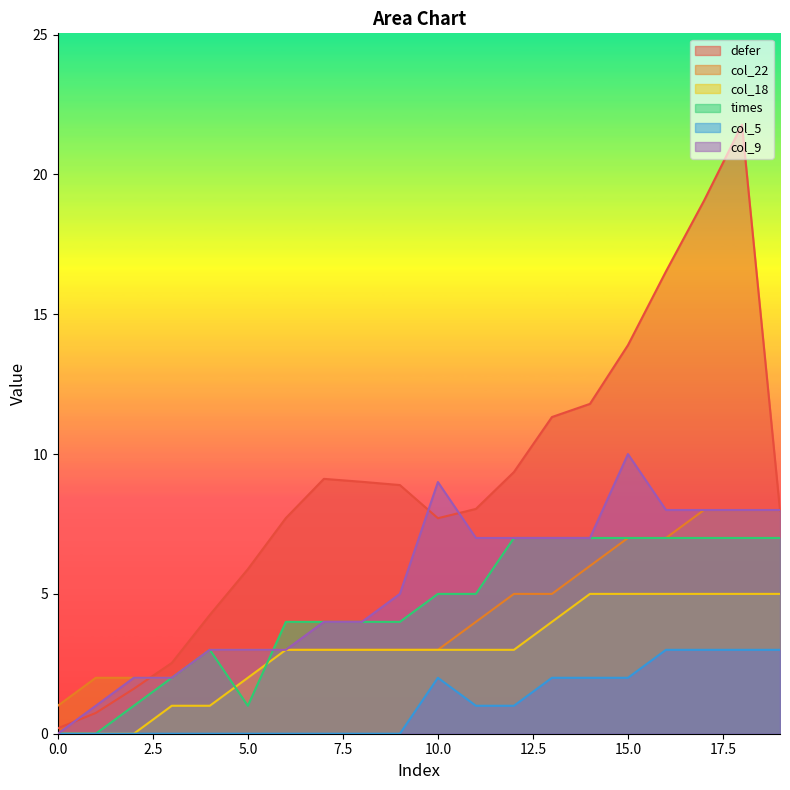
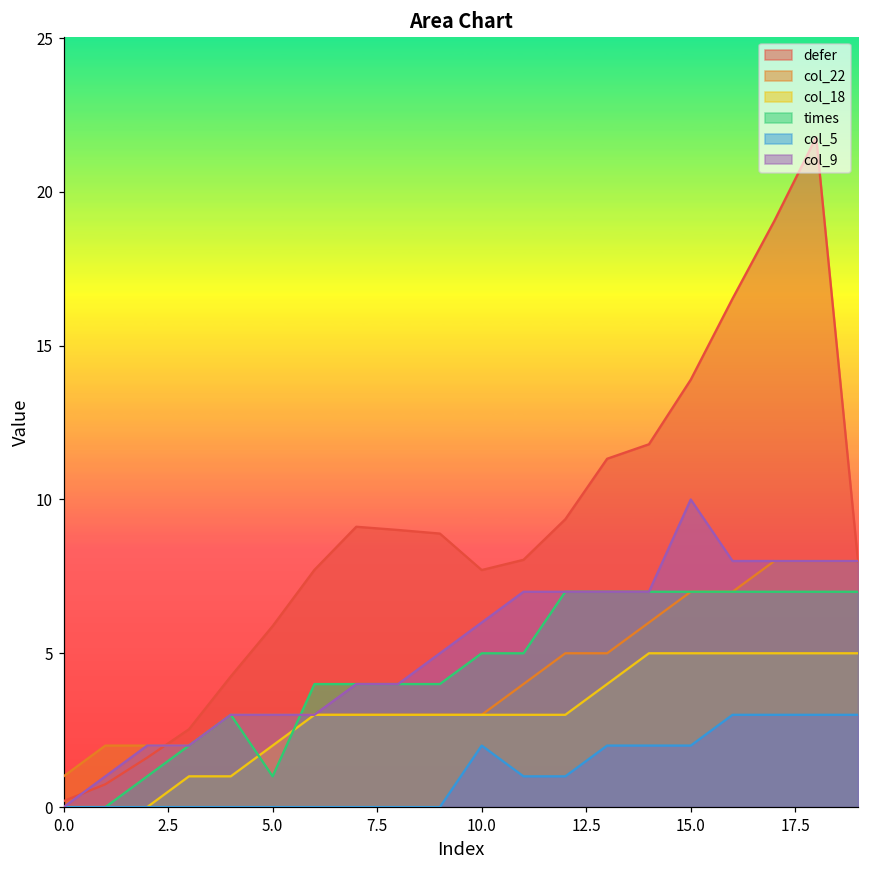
col_9, 10.0: 9 -> 6
